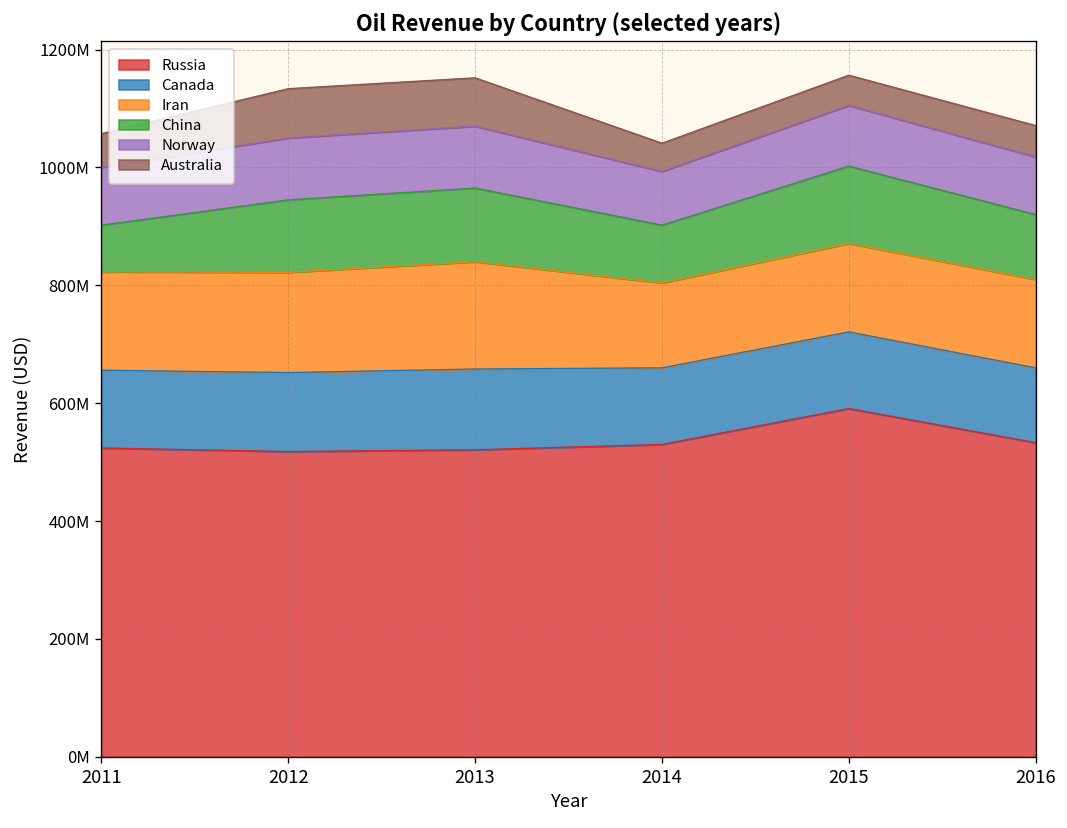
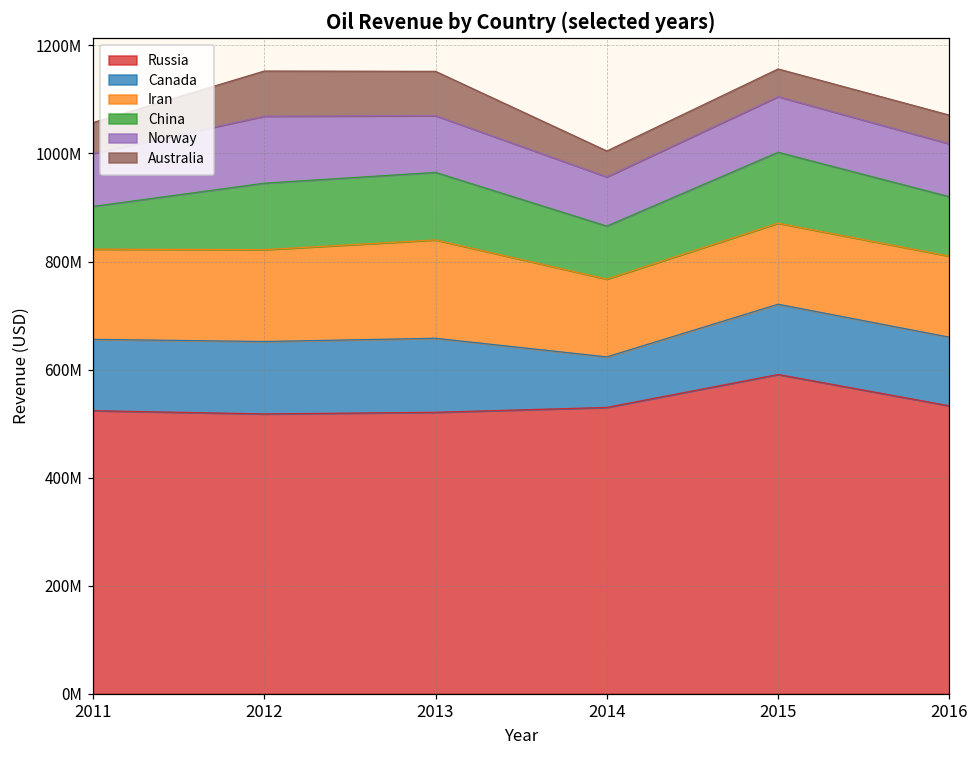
Norway, 2012: 110000000 -> 120000000
Canada, 2014: 130000000 -> 90000000
